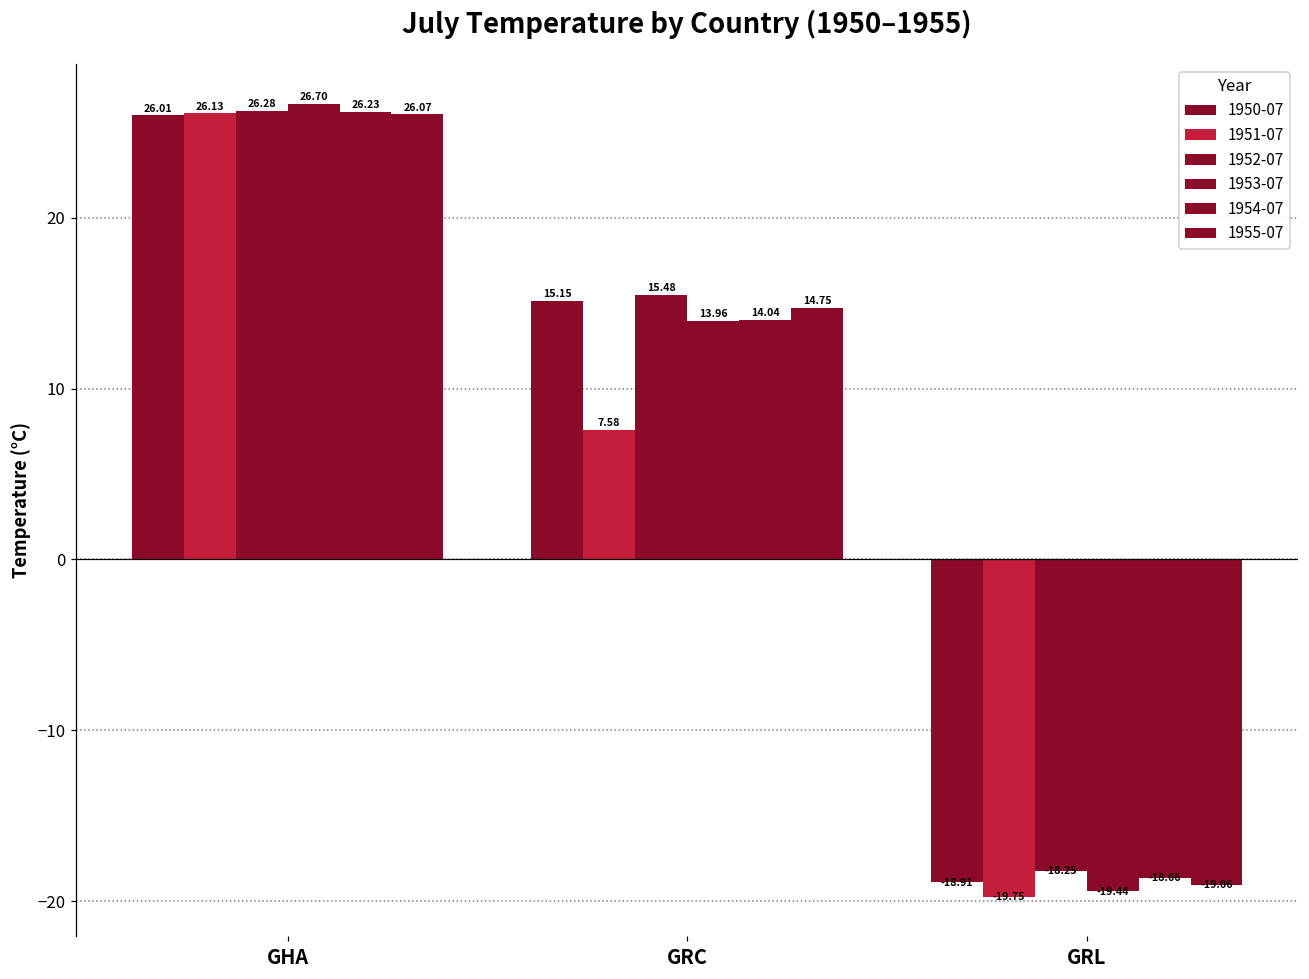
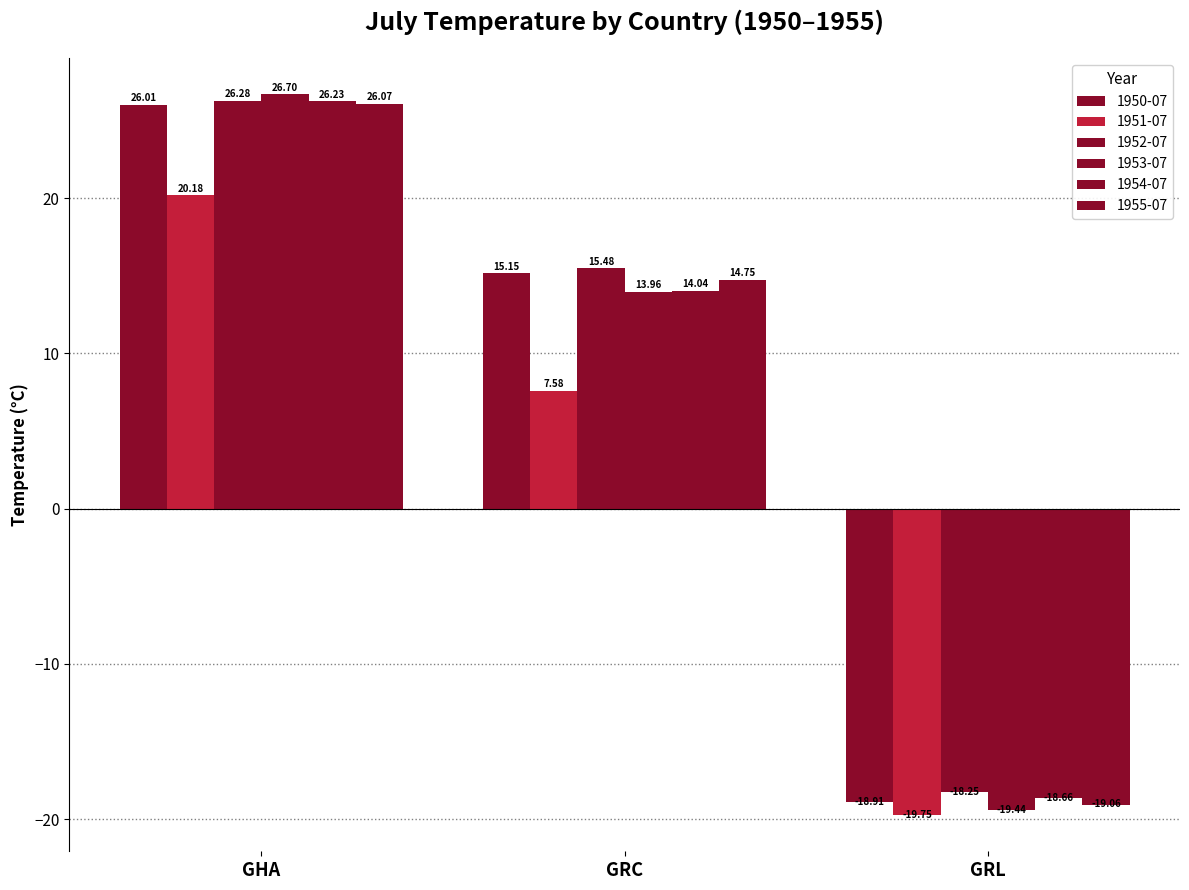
1951-07, GHA: 26.13 -> 20.18
